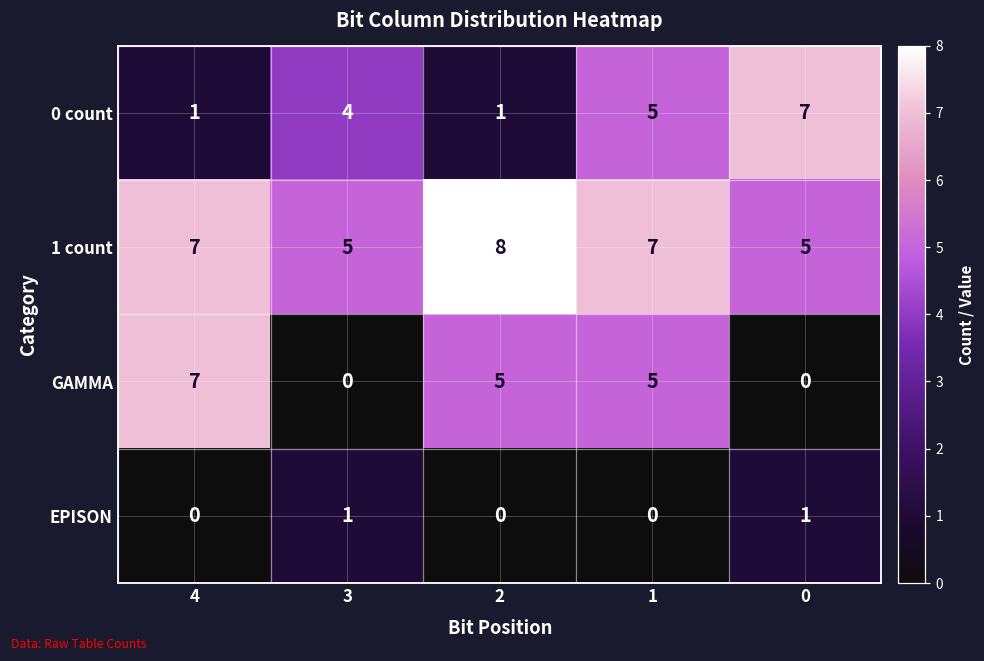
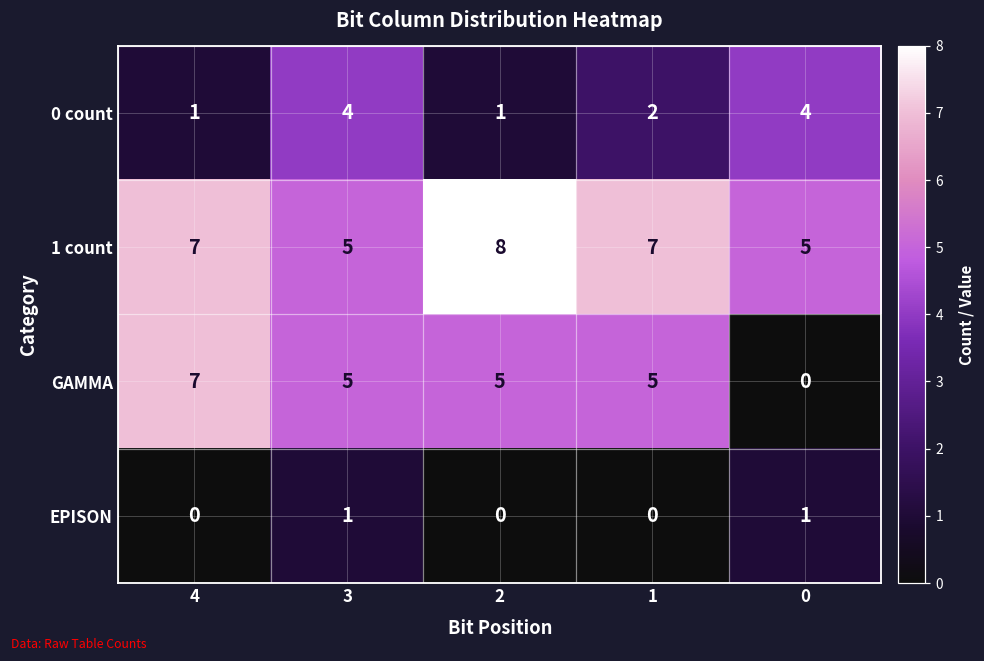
0 count, 1: 5 -> 2
0 count, 0: 7 -> 4
GAMMA, 3: 0 -> 5
